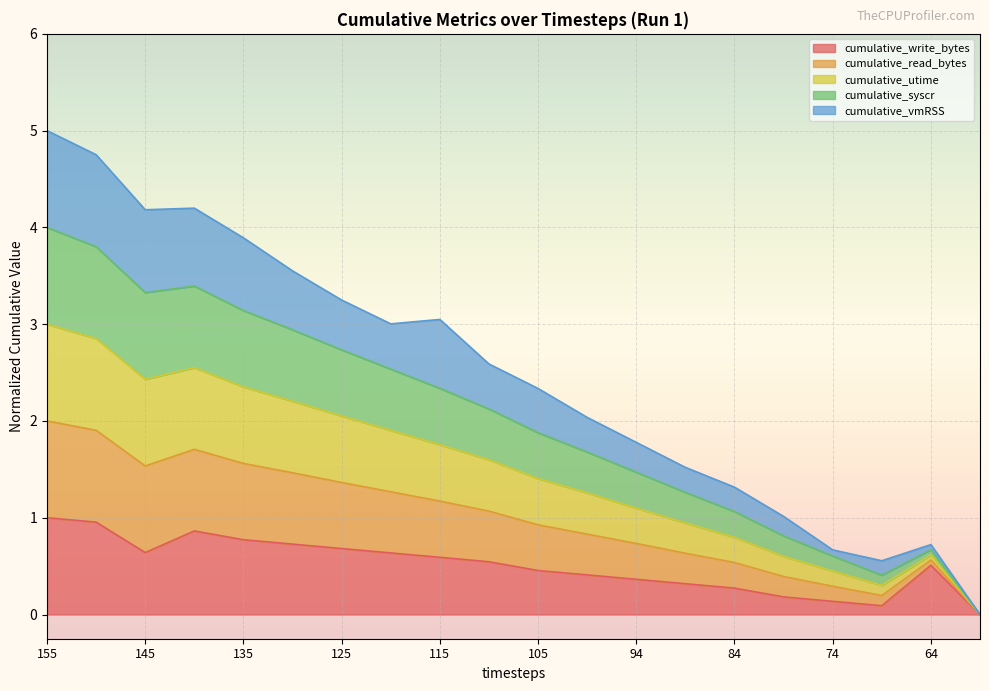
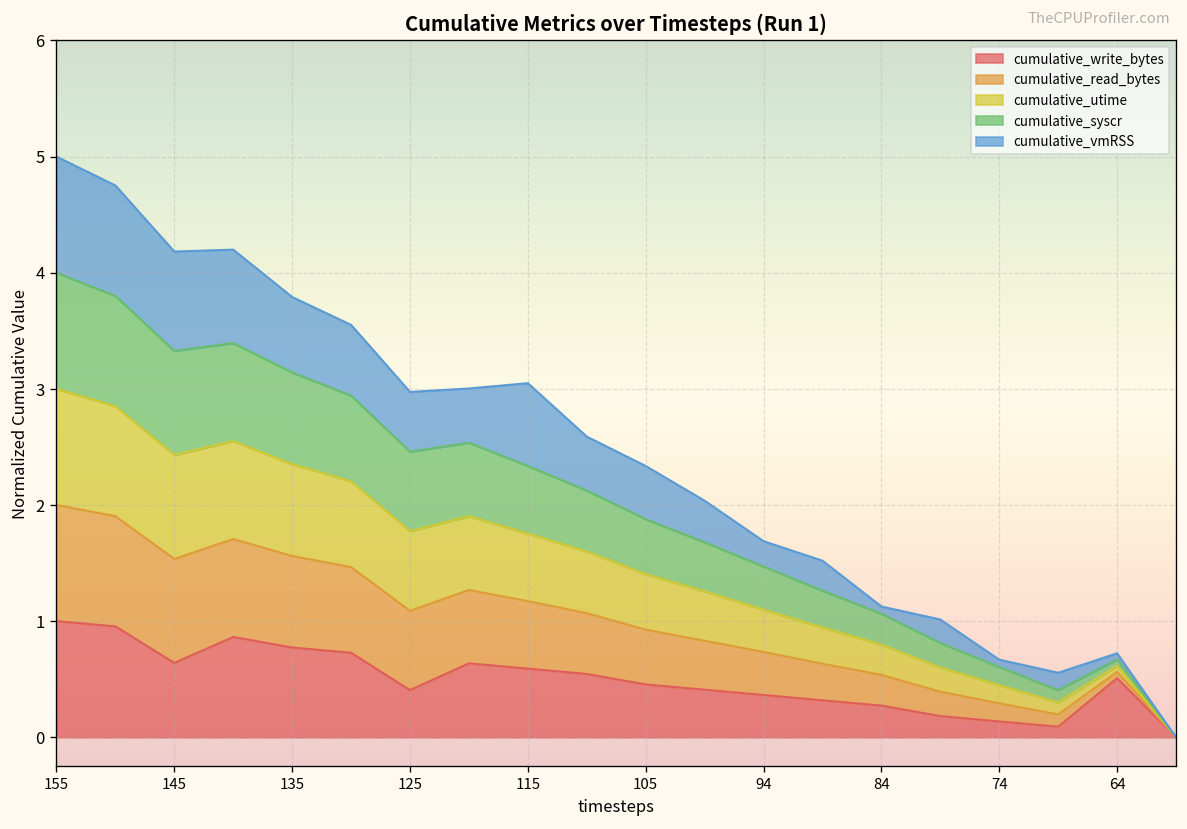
cumulative_vmRSS, 135: 0.8 -> 0.6
cumulative_write_bytes, 125: 0.7 -> 0.4
cumulative_vmRSS, 94: 0.3 -> 0.2
cumulative_vmRSS, 84: 0.3 -> 0.1
